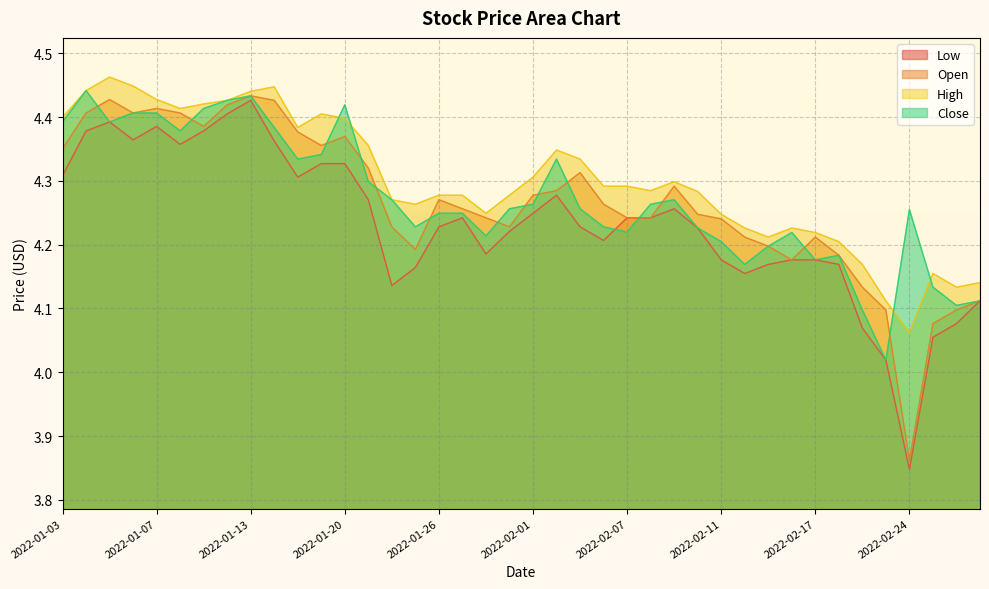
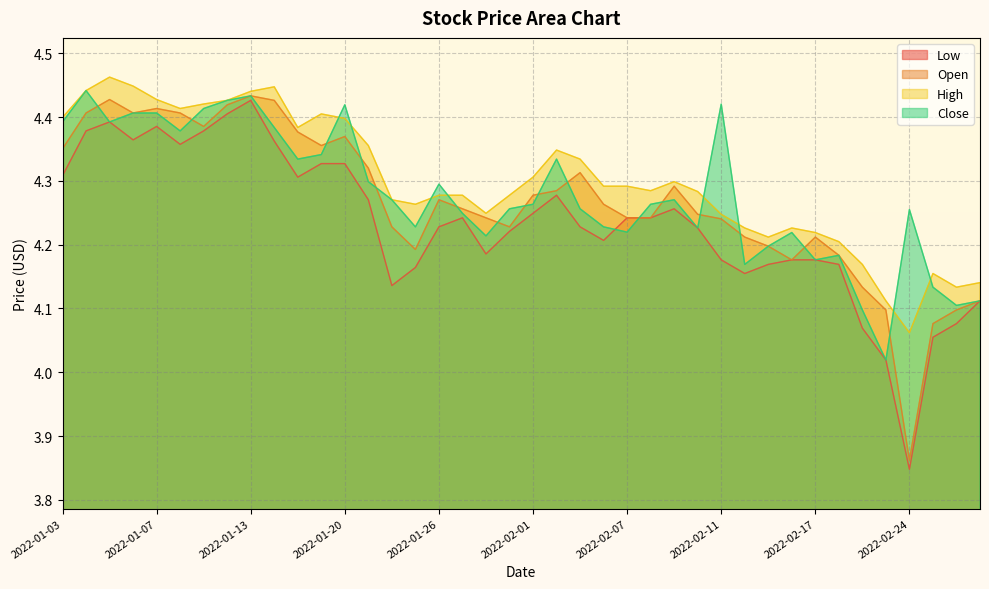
Close, 2022-01-26: 4.25 -> 4.29
Close, 2022-02-11: 4.20 -> 4.42
